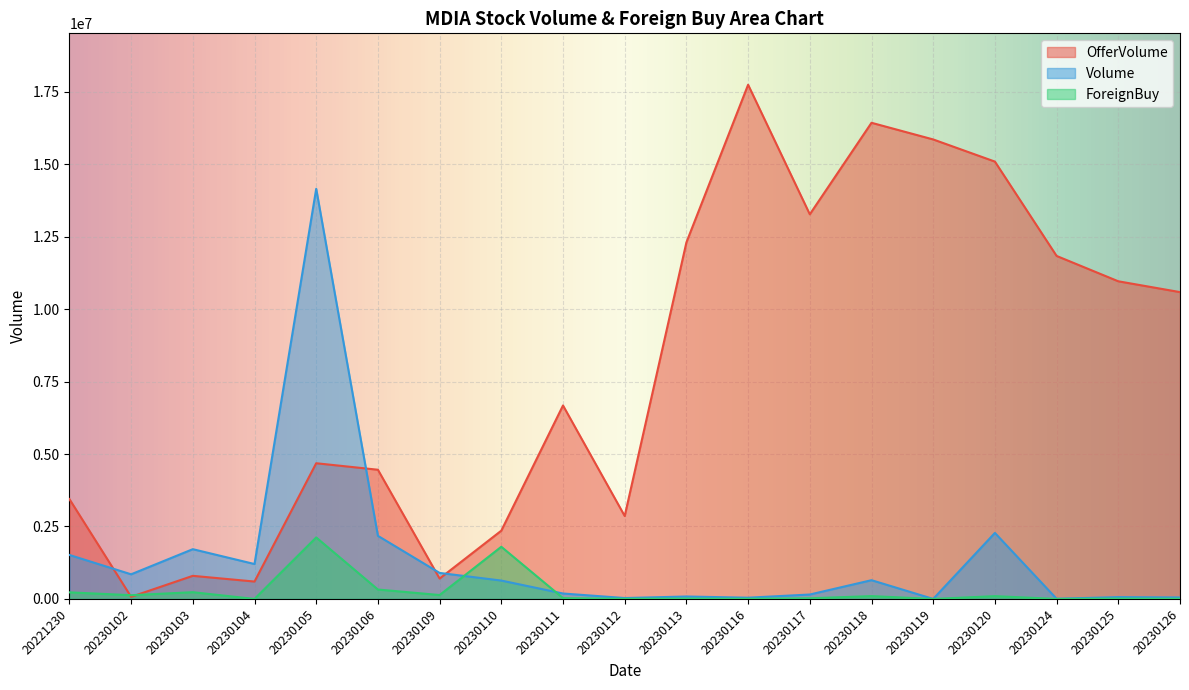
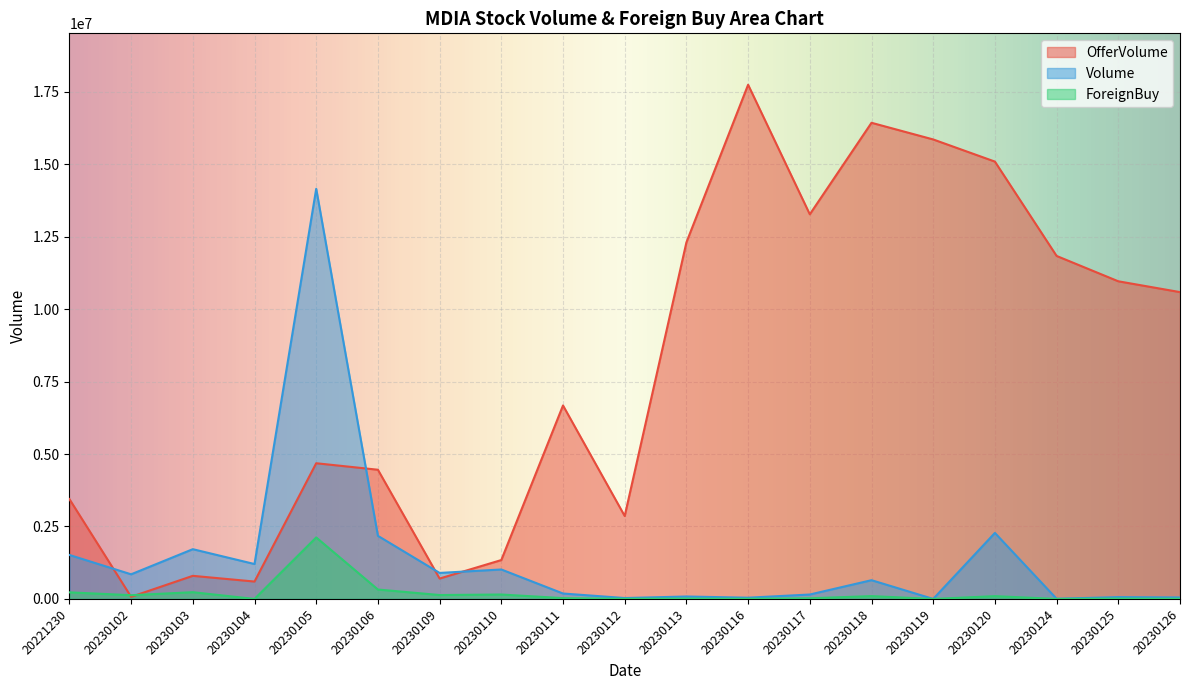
OfferVolume, 20230110: 2400000 -> 1300000
Volume, 20230110: 600000 -> 1000000
ForeignBuy, 20230110: 1800000 -> 200000
